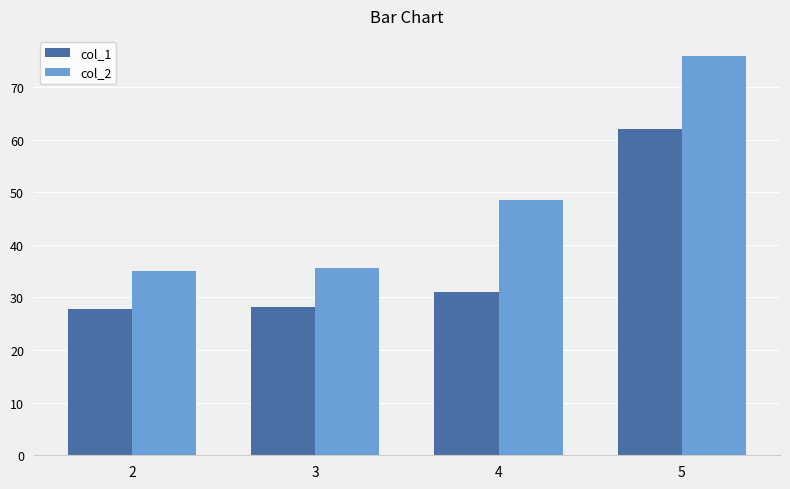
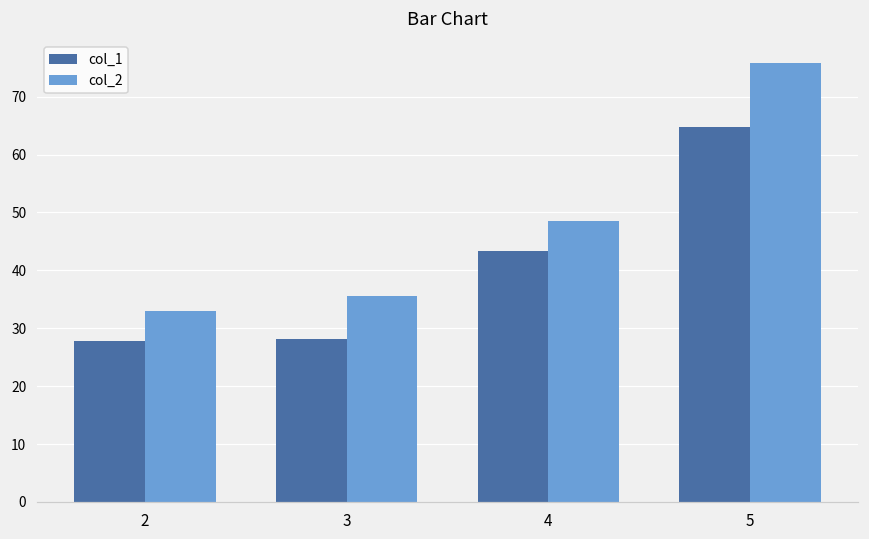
col_2, 2: 35 -> 33
col_1, 4: 31 -> 43
col_1, 5: 62 -> 65
